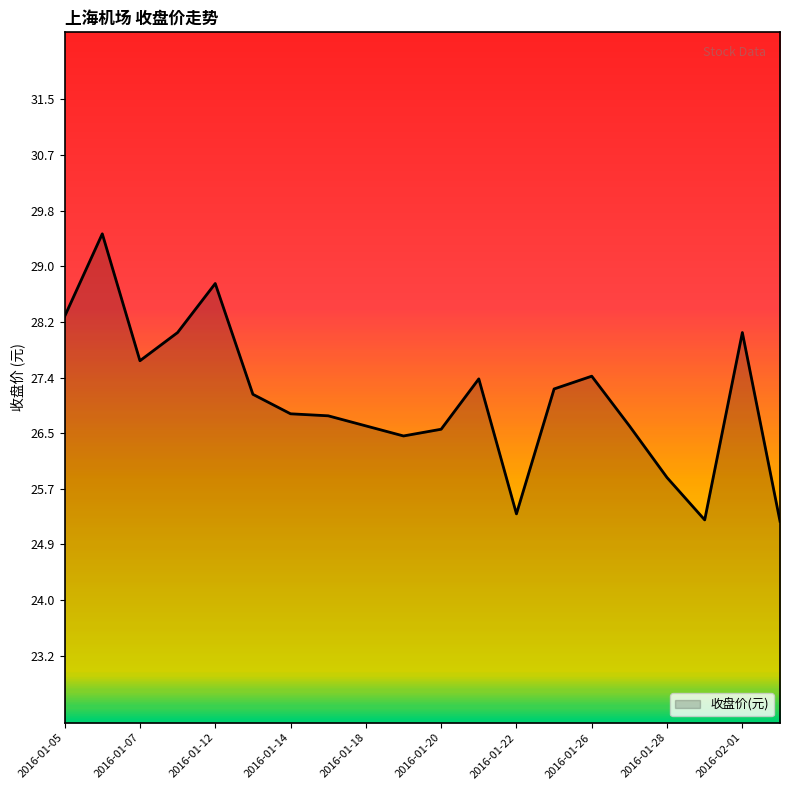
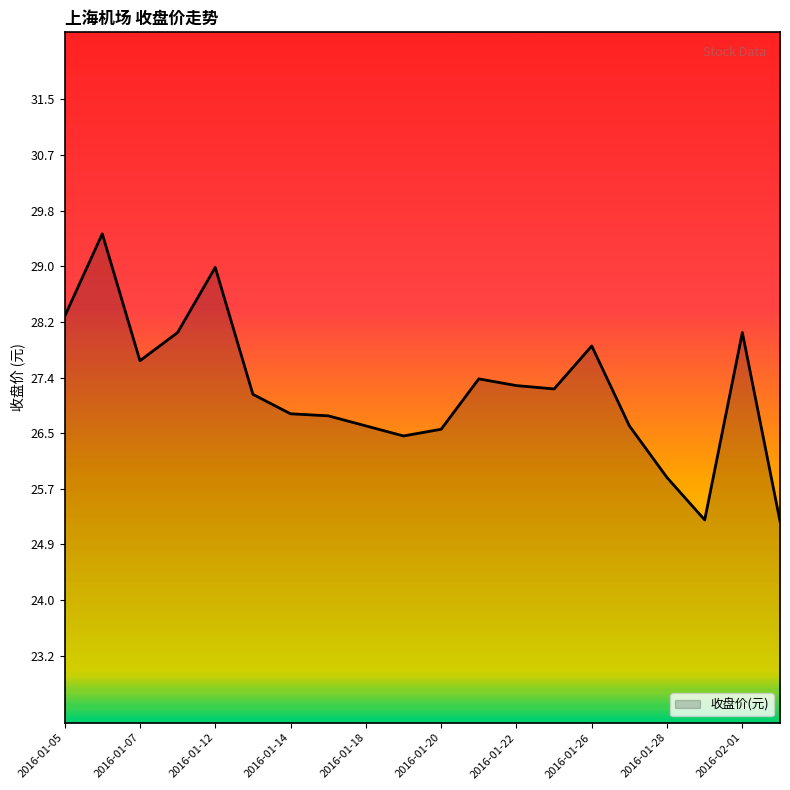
2016-01-12: 28.8 -> 29.0
2016-01-22: 25.3 -> 27.2
2016-01-26: 27.4 -> 27.8
